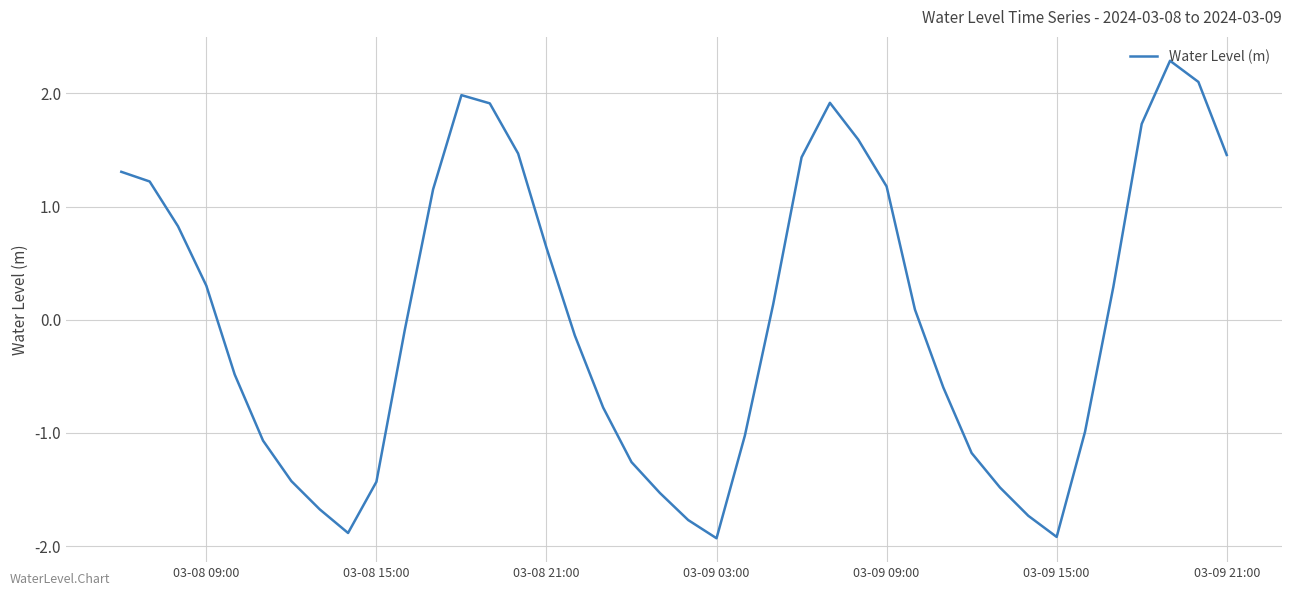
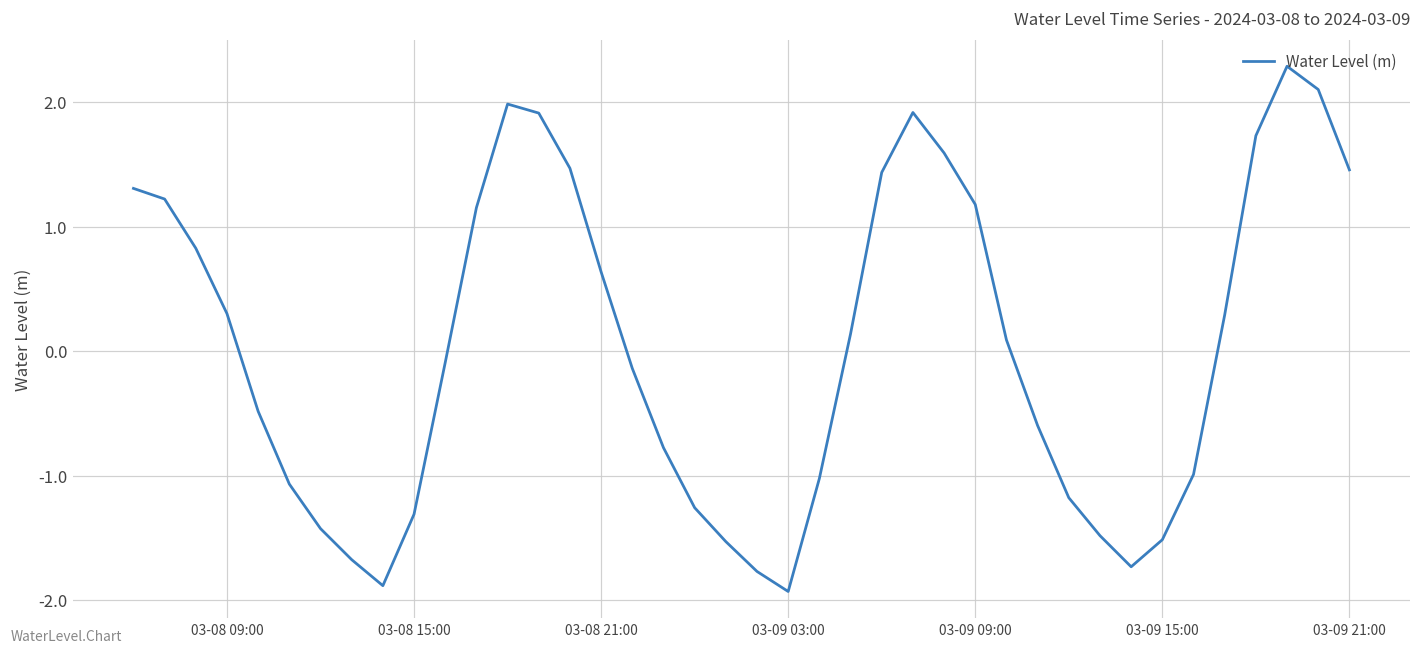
03-08 15:00: -1.43 -> -1.31
03-09 15:00: -1.92 -> -1.51
